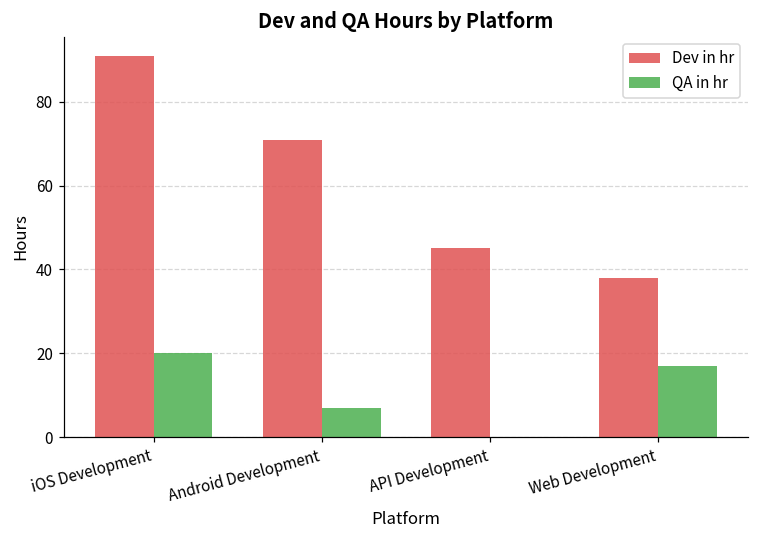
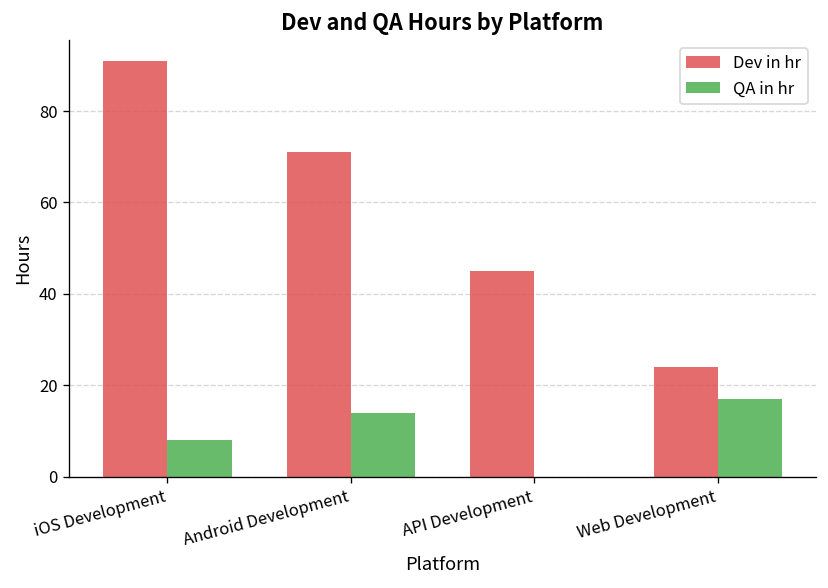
QA in hr, iOS Development: 20 -> 8
QA in hr, Android Development: 7 -> 14
Dev in hr, Web Development: 38 -> 24
